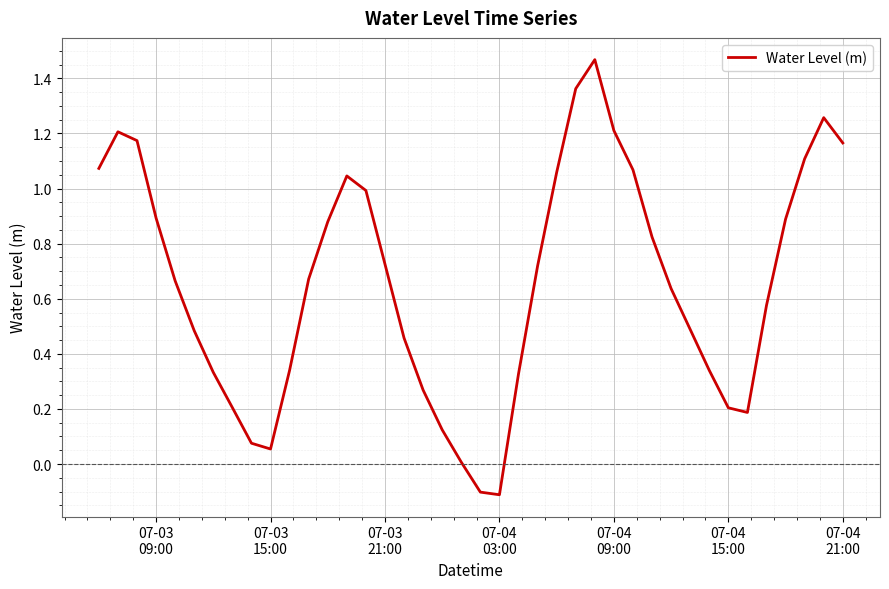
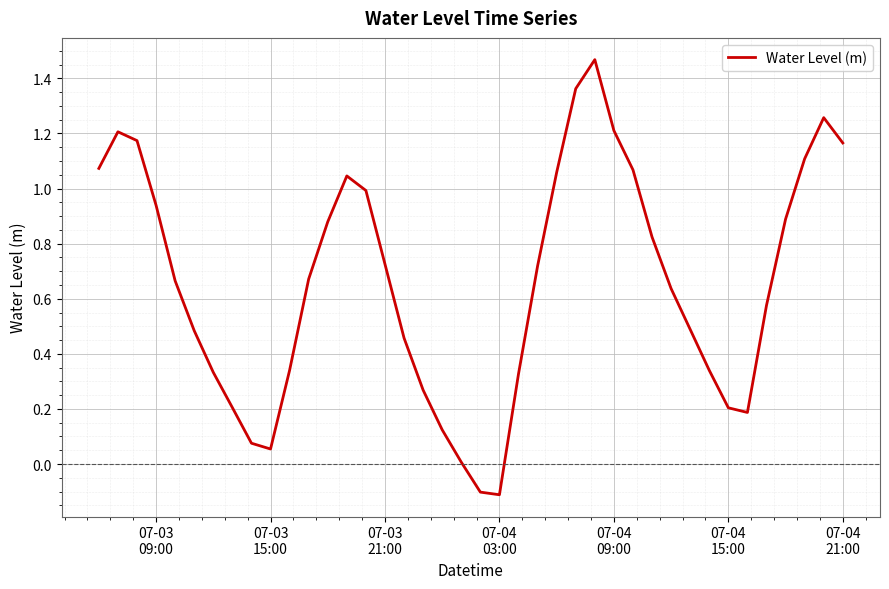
07-03 09:00: 0.89 -> 0.94
